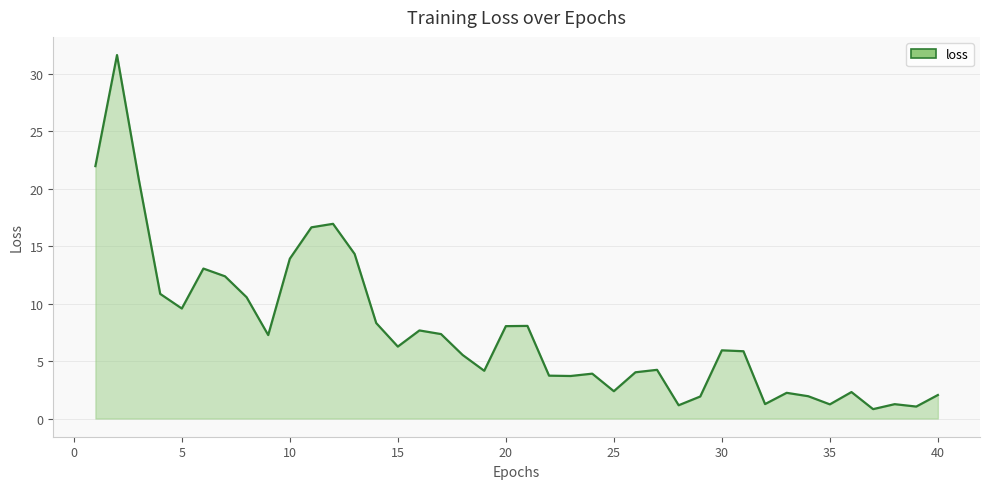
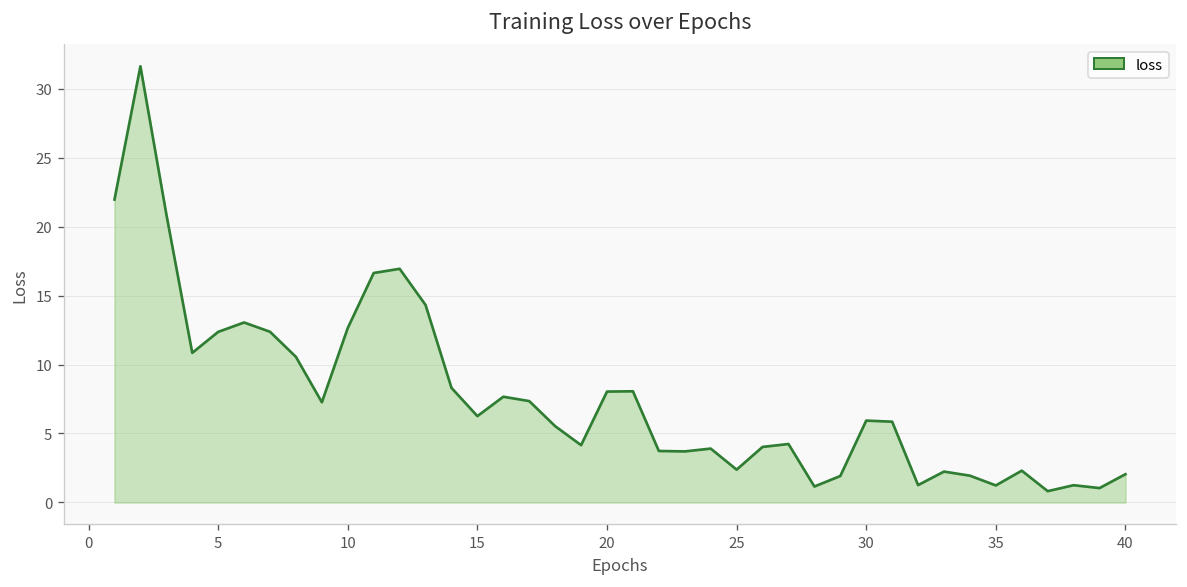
5: 9.6 -> 12.4
10: 13.9 -> 12.7
